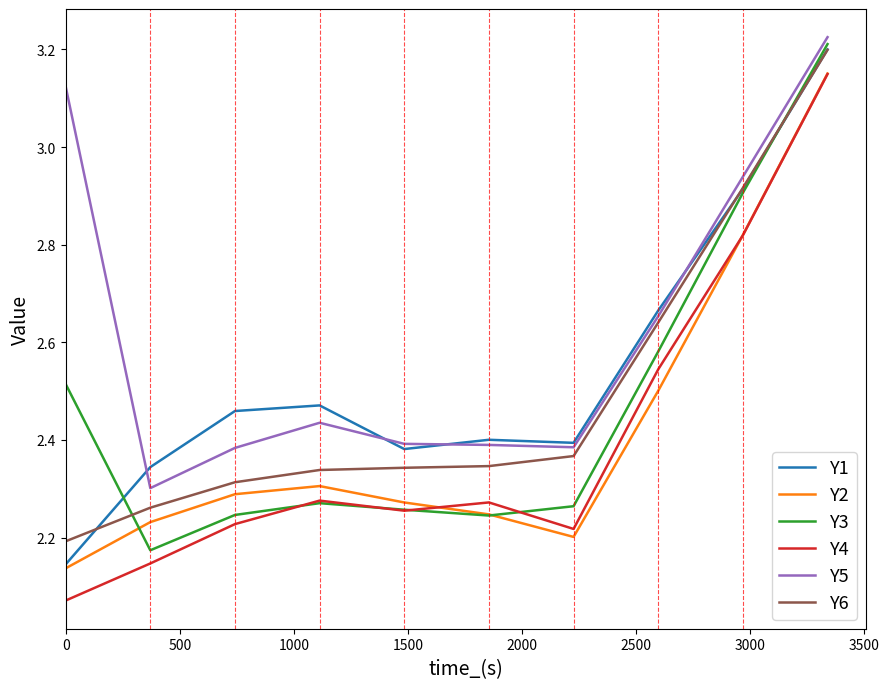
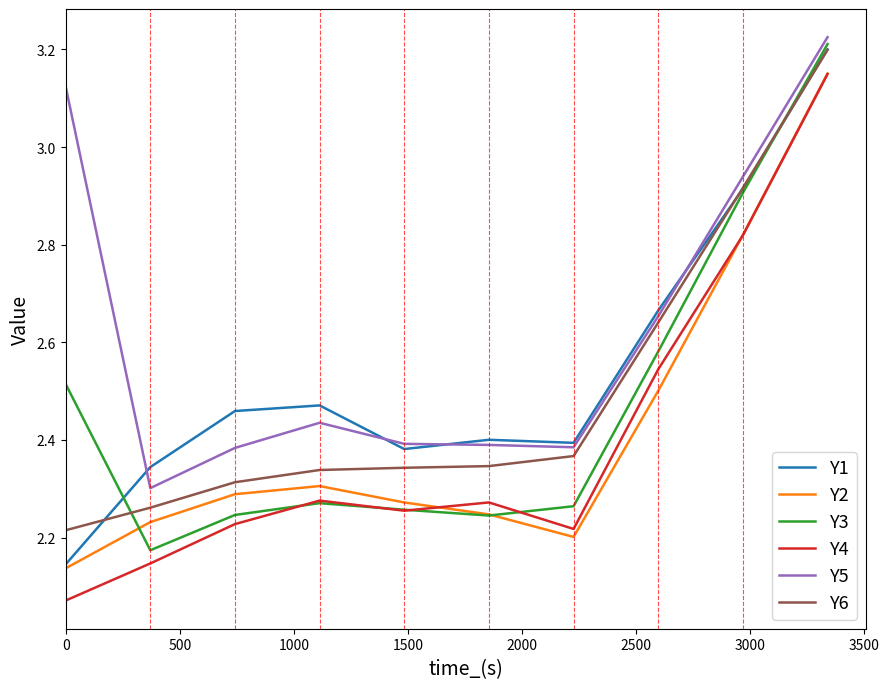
Y6, 0: 2.19 -> 2.21
